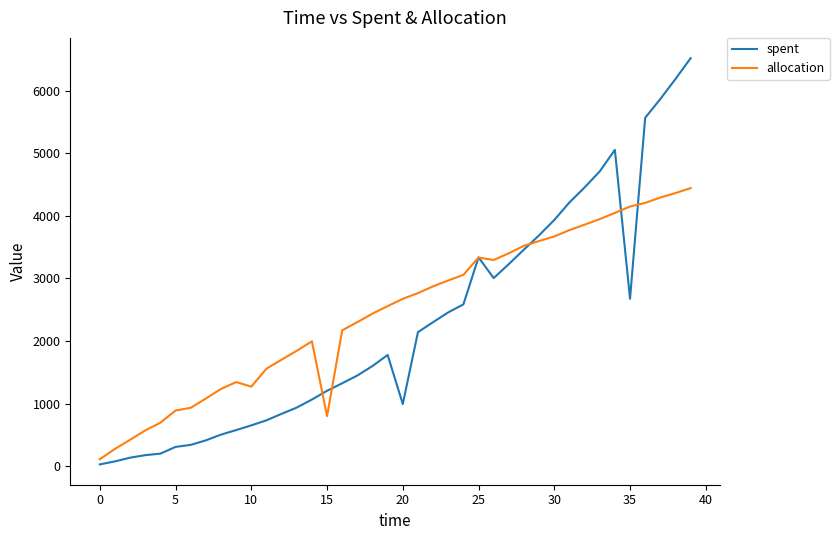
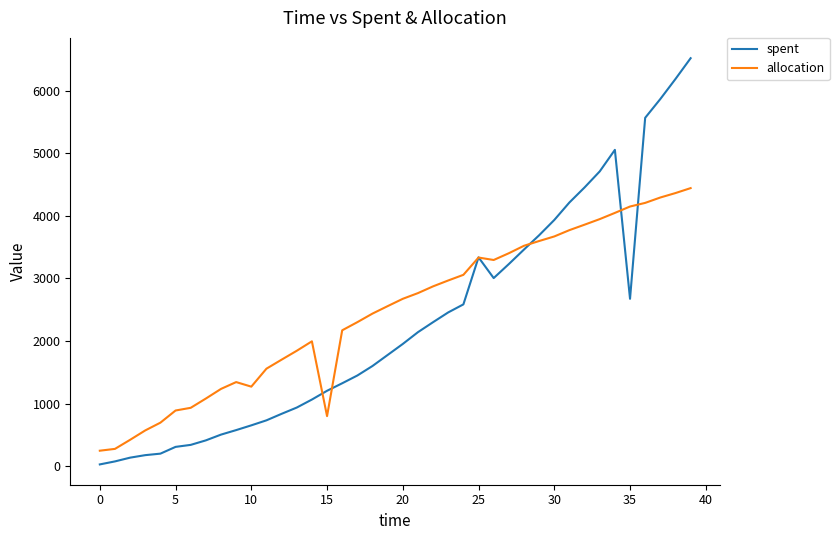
allocation, 0: 100 -> 200
spent, 20: 1000 -> 2000
